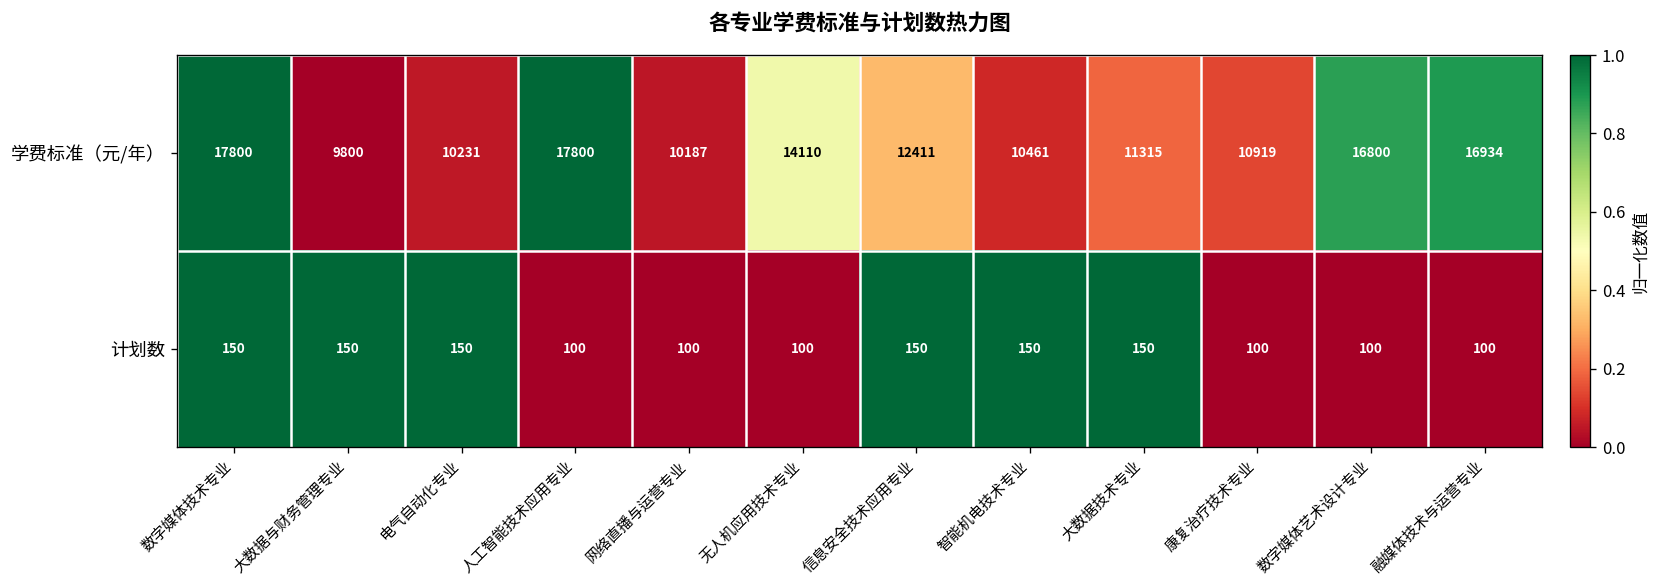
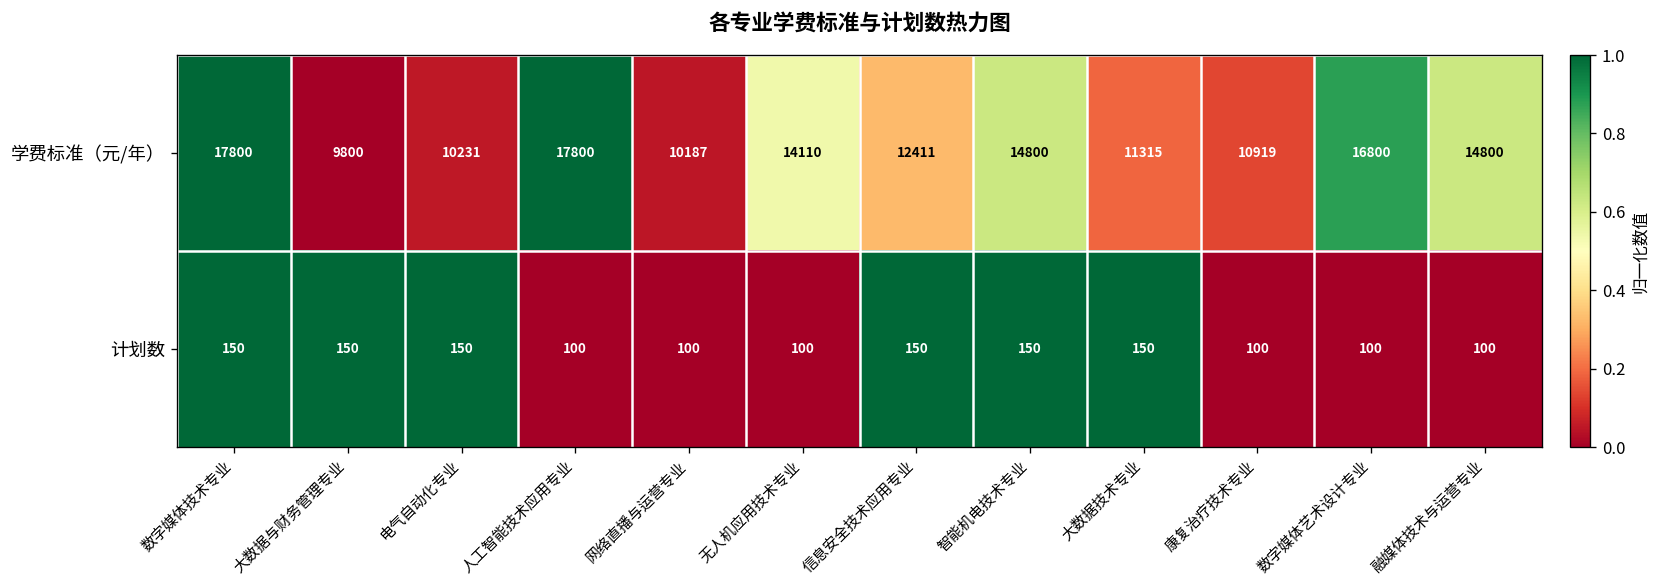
学费标准（元/年）, 智能机电技术专业: 10461 -> 14800
学费标准（元/年）, 融媒体技术与运营专业: 16934 -> 14800
